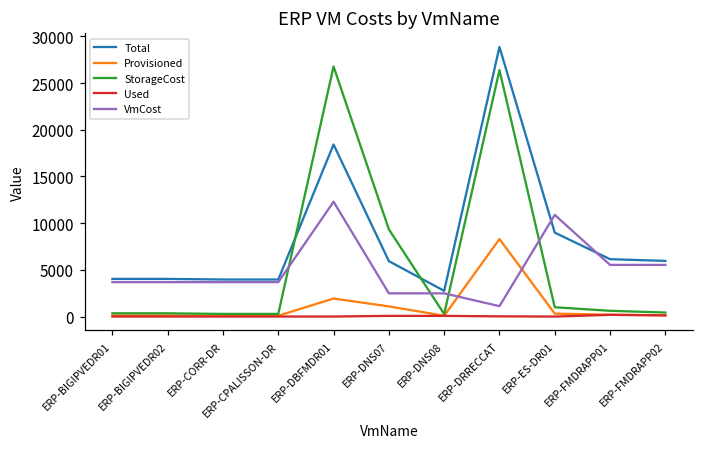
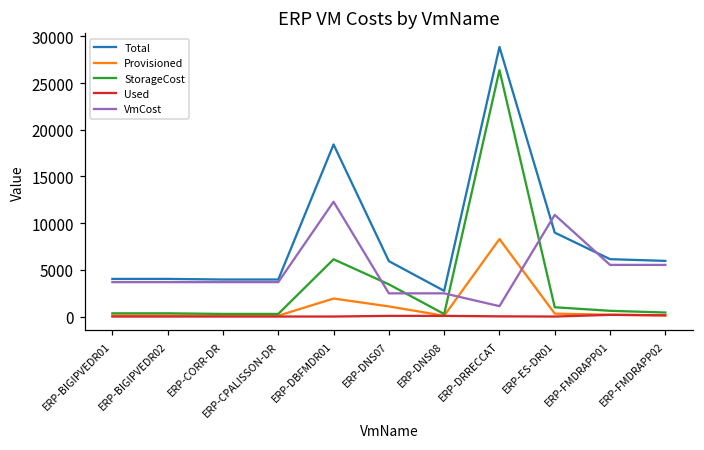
StorageCost, ERP-DBFMDR01: 27000 -> 6000
StorageCost, ERP-DNS07: 9000 -> 3000
